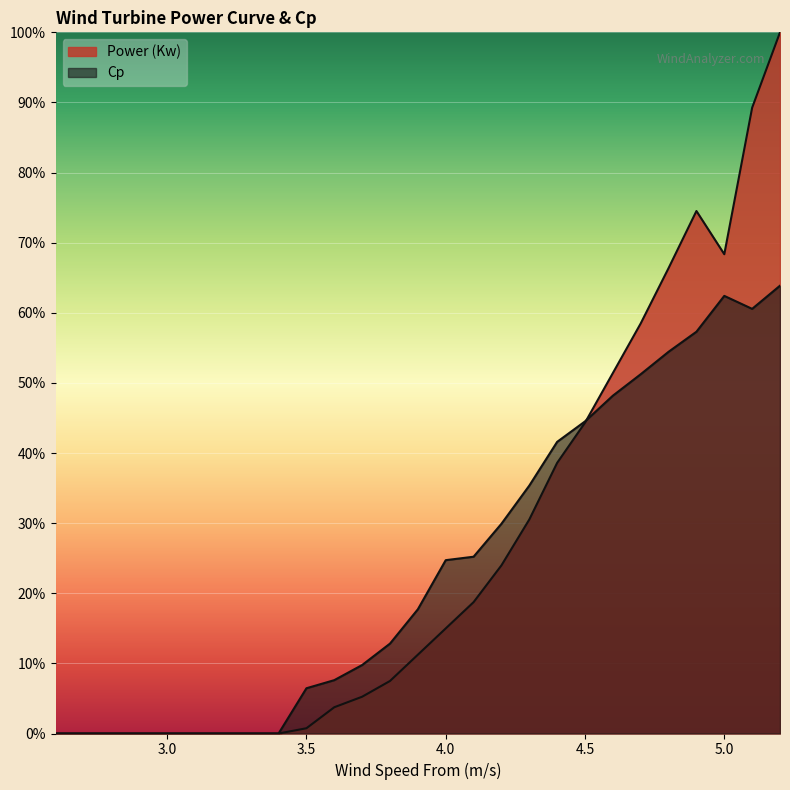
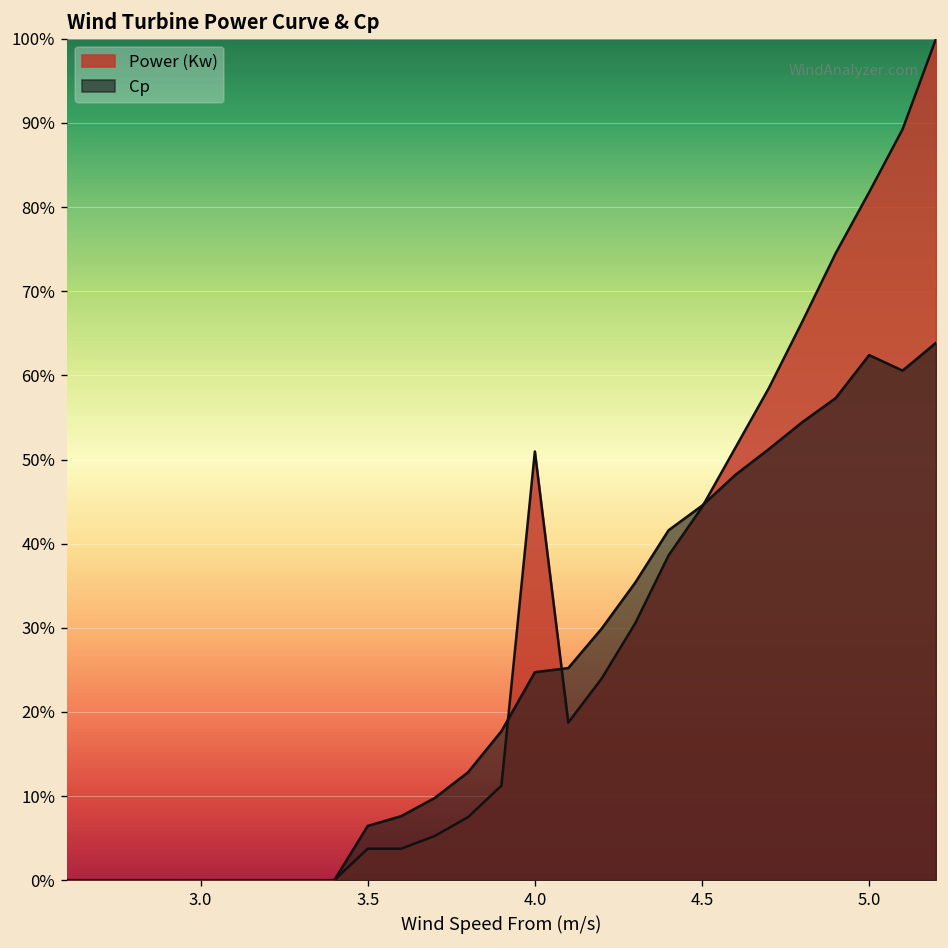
Power (Kw), 3.5: 1% -> 4%
Power (Kw), 4.0: 15% -> 51%
Power (Kw), 5.0: 68% -> 82%
